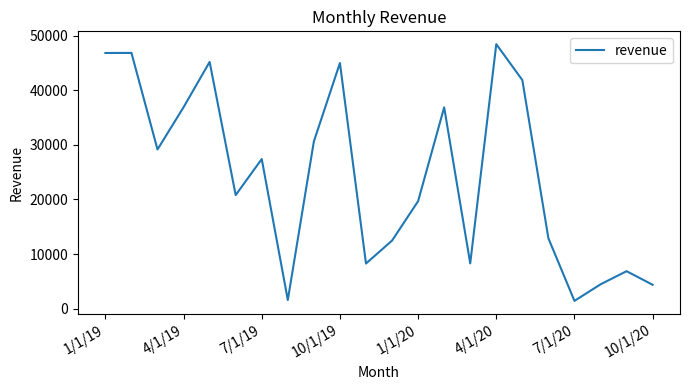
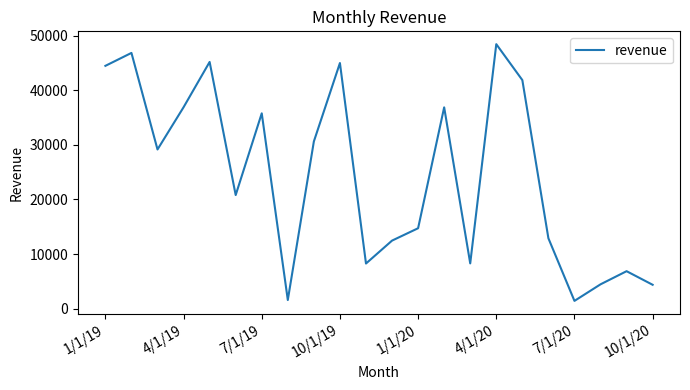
1/1/19: 47000 -> 44000
7/1/19: 27000 -> 36000
1/1/20: 20000 -> 15000
